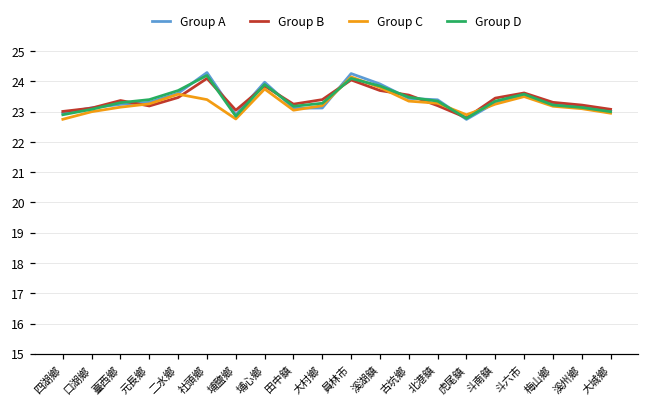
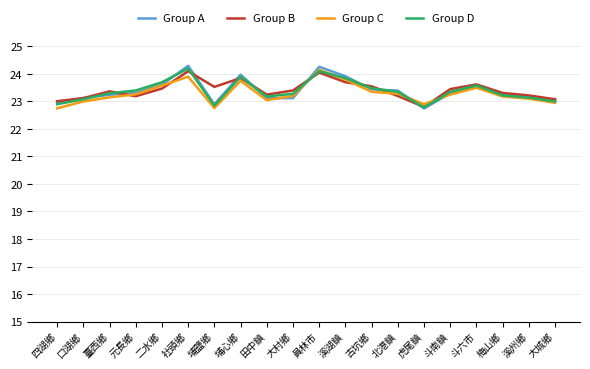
Group C, 社頭鄉: 23.4 -> 23.9
Group B, 埔鹽鄉: 23.1 -> 23.5
